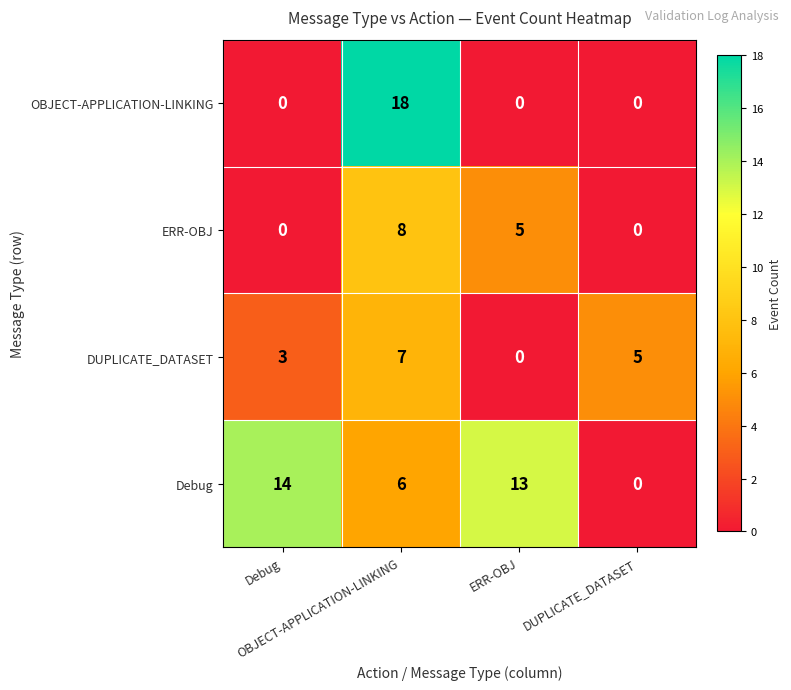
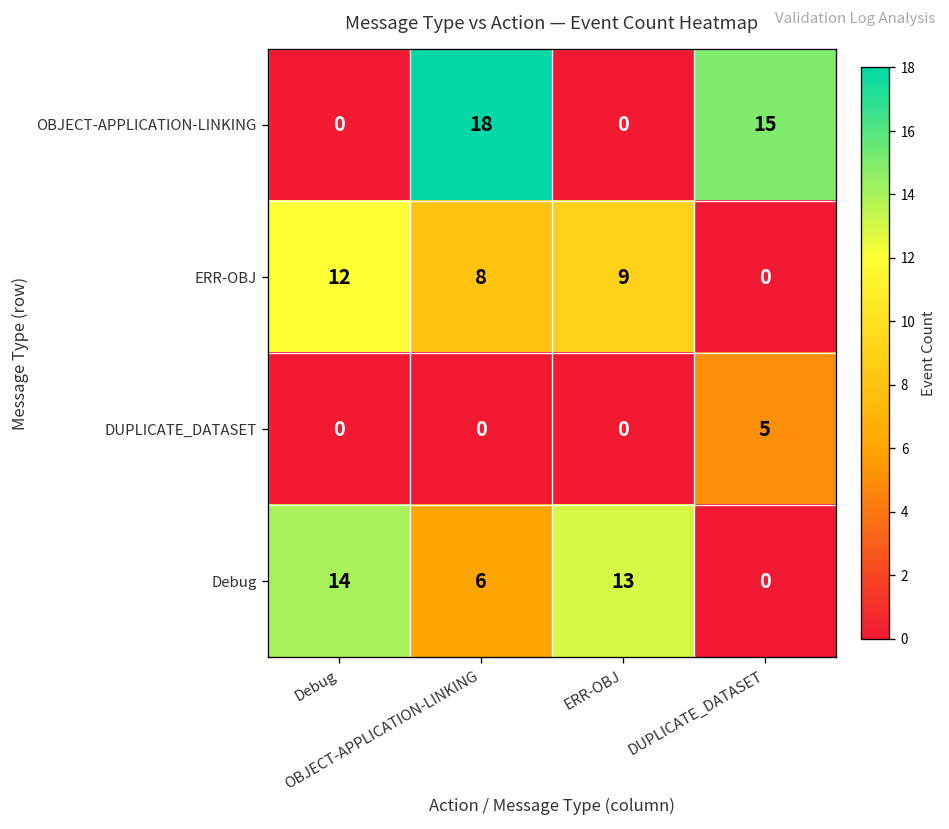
OBJECT-APPLICATION-LINKING, DUPLICATE_DATASET: 0 -> 15
ERR-OBJ, Debug: 0 -> 12
ERR-OBJ, ERR-OBJ: 5 -> 9
DUPLICATE_DATASET, Debug: 3 -> 0
DUPLICATE_DATASET, OBJECT-APPLICATION-LINKING: 7 -> 0
